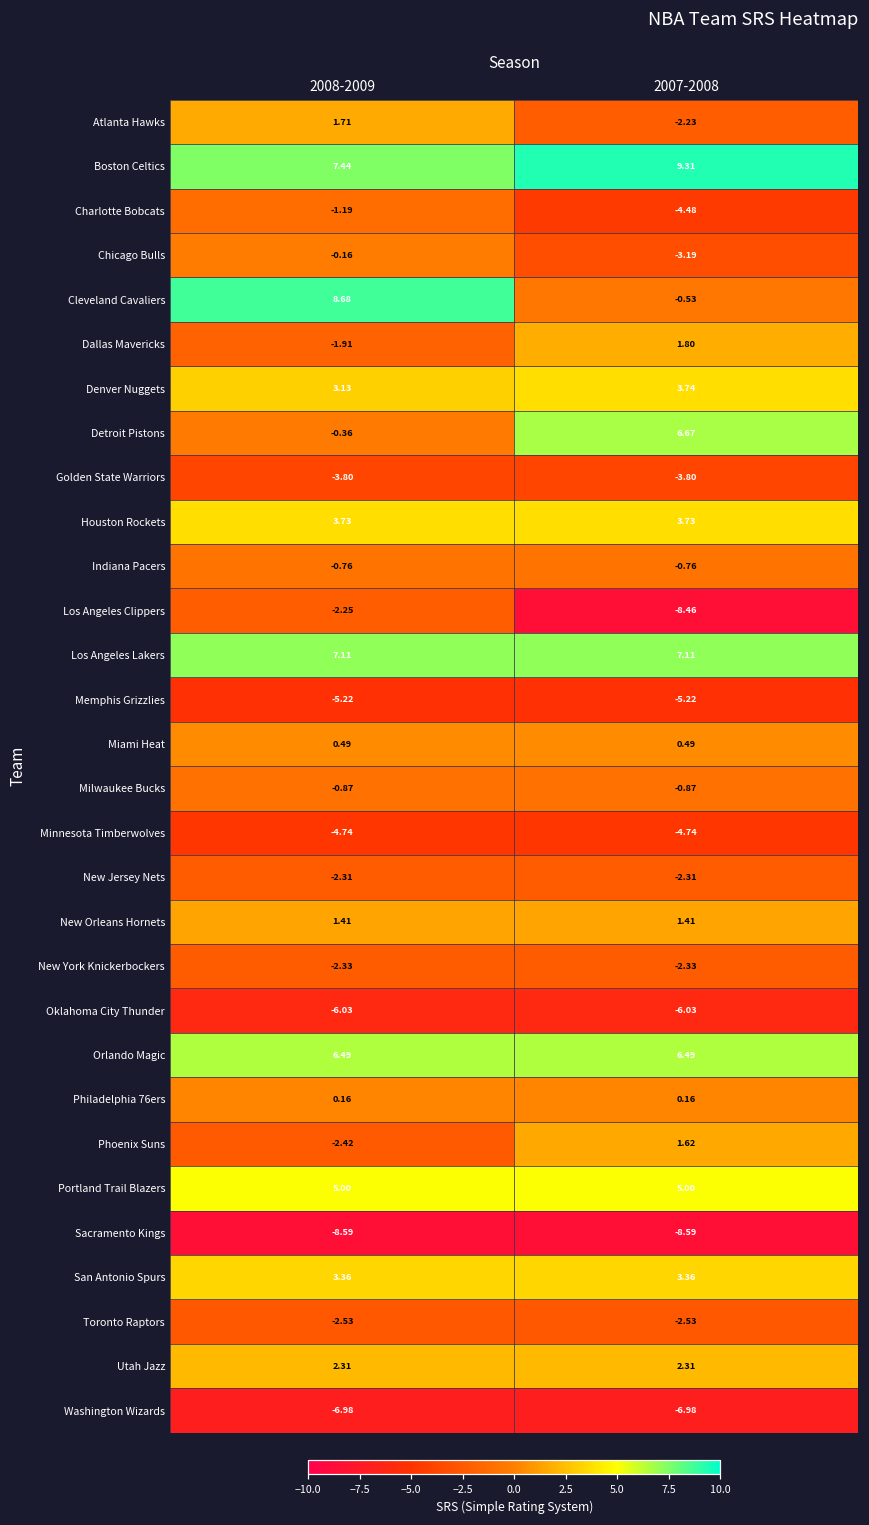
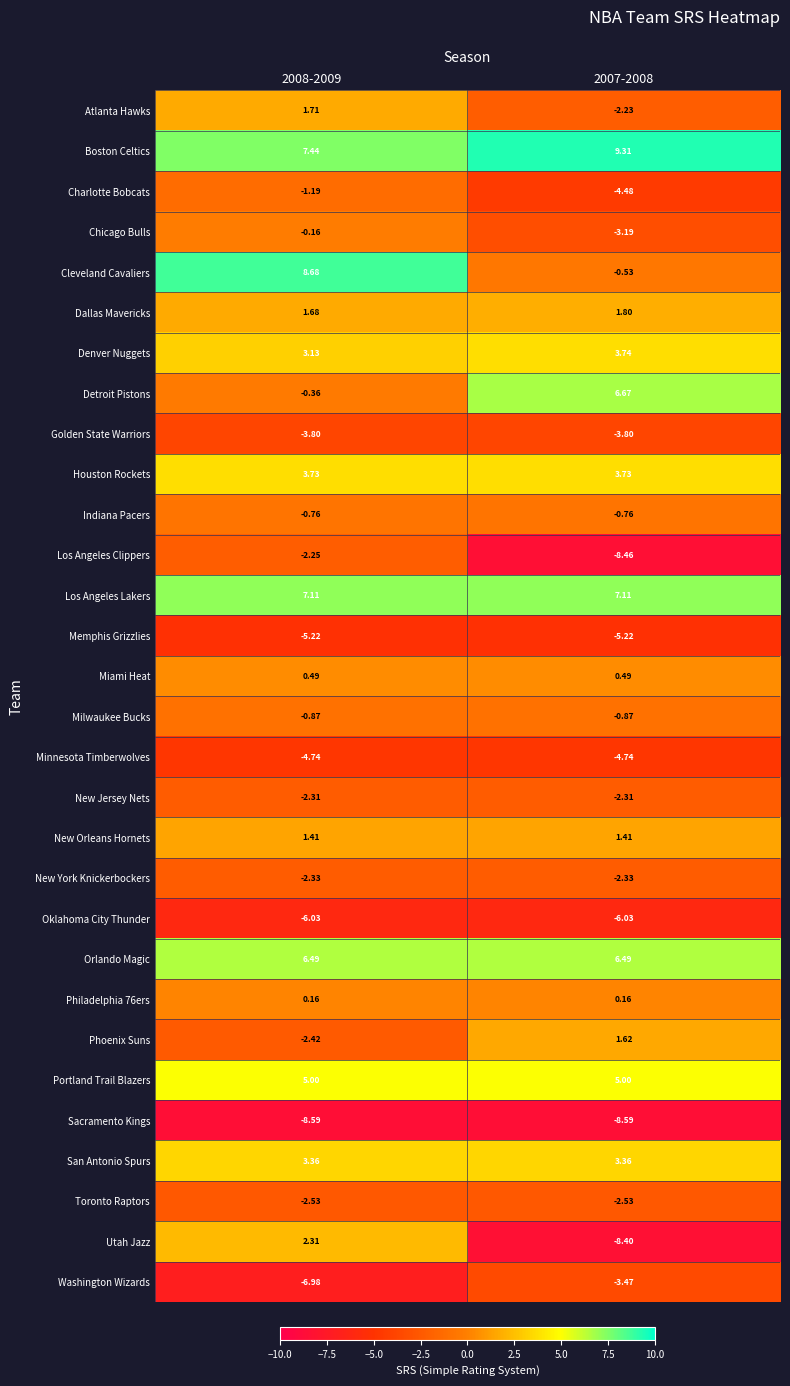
Dallas Mavericks, 2008-2009: -1.91 -> 1.68
Utah Jazz, 2007-2008: 2.31 -> -8.40
Washington Wizards, 2007-2008: -6.98 -> -3.47
